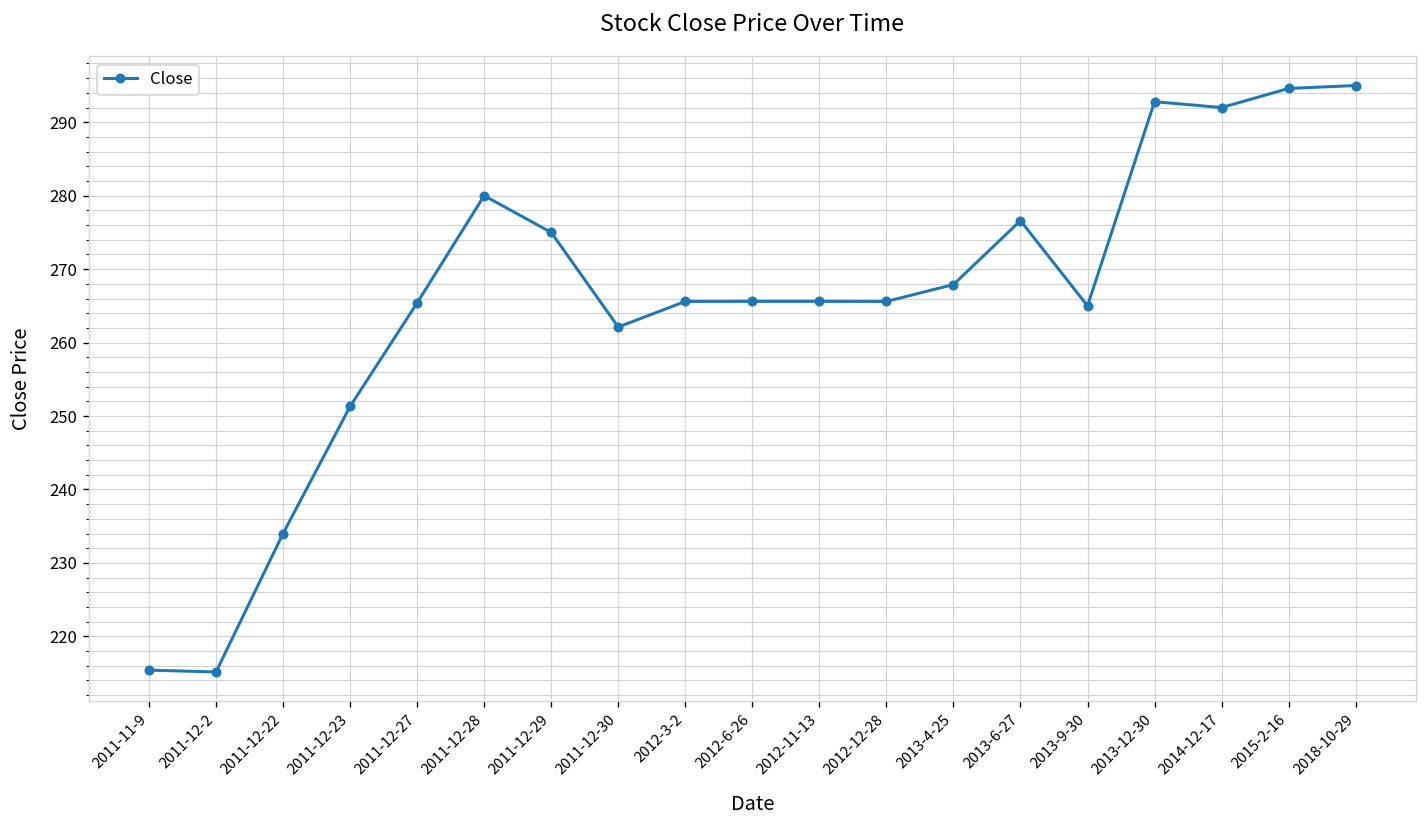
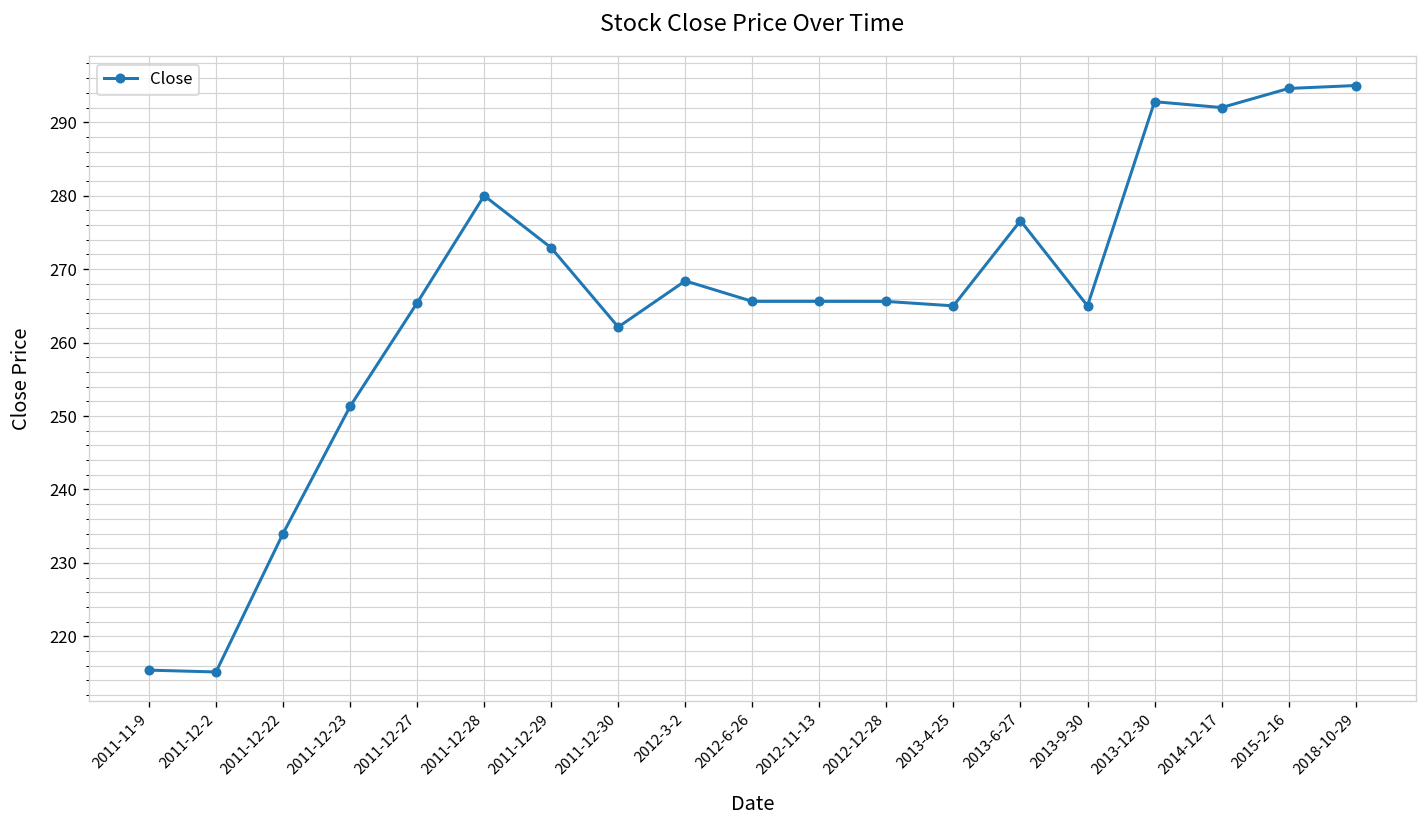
2011-12-29: 275 -> 273
2012-3-2: 266 -> 268
2013-4-25: 268 -> 265
